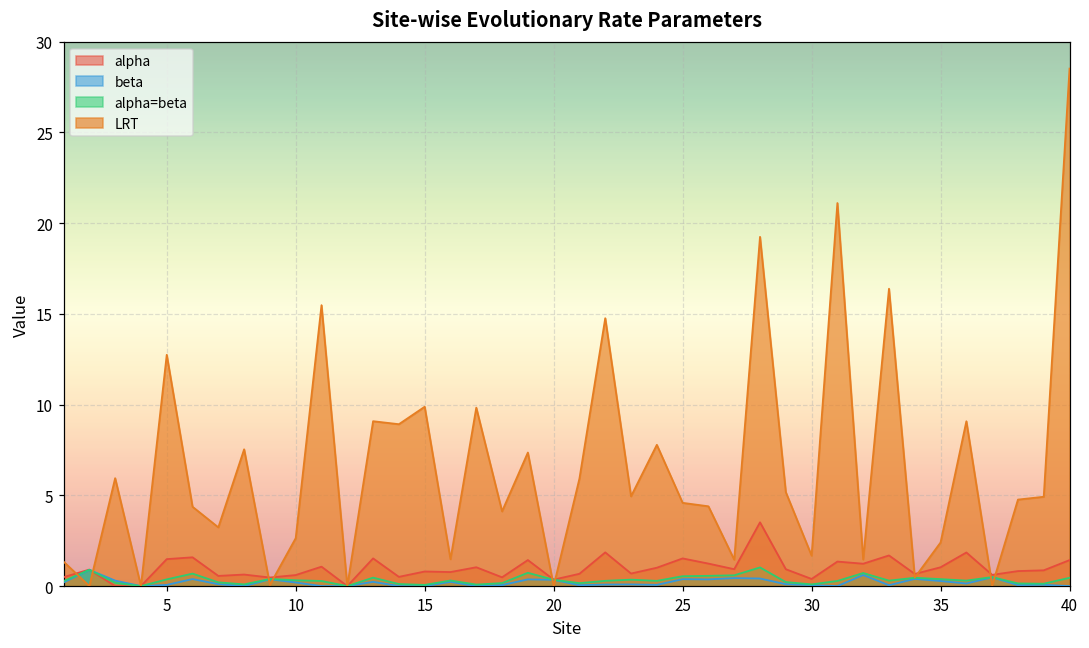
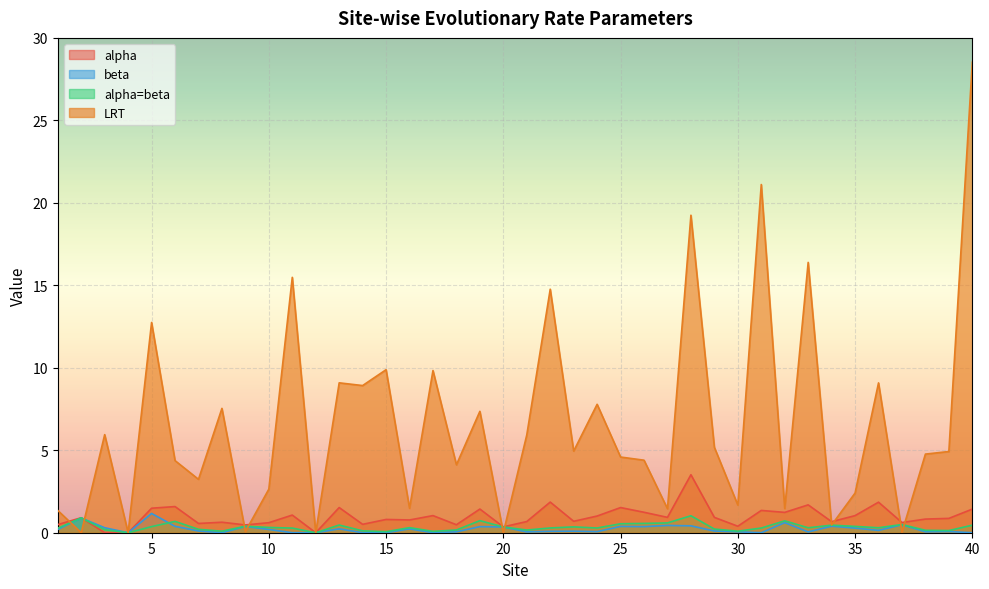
beta, 5: 0.1 -> 1.2
